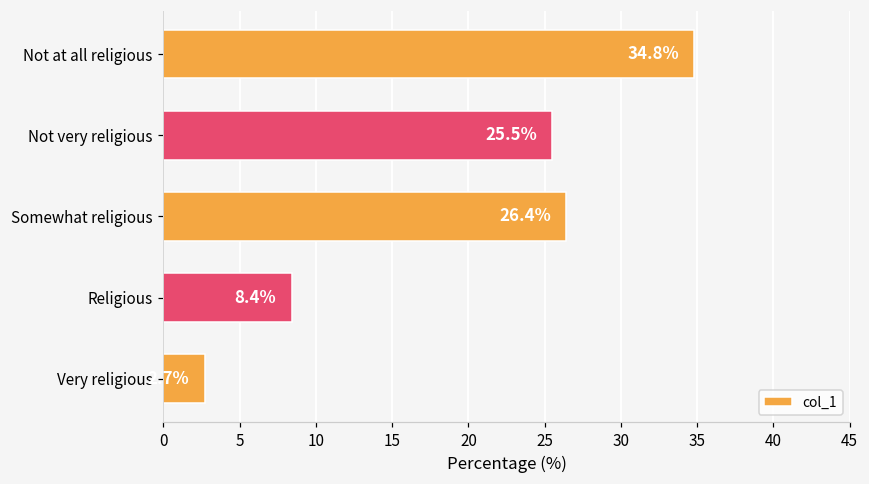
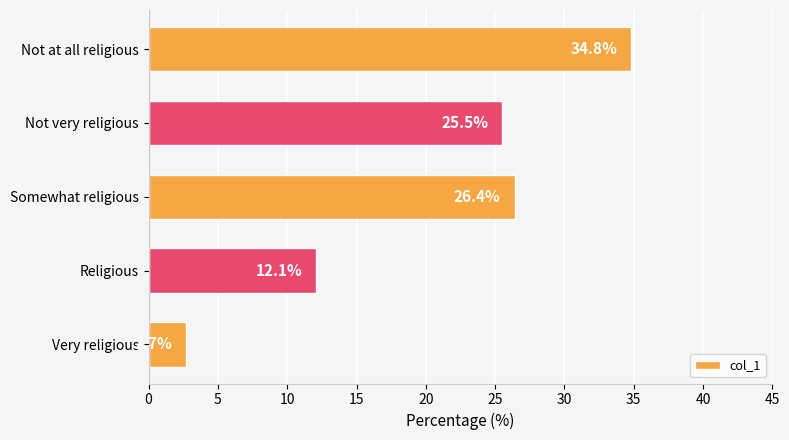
Religious: 8.4% -> 12.1%
